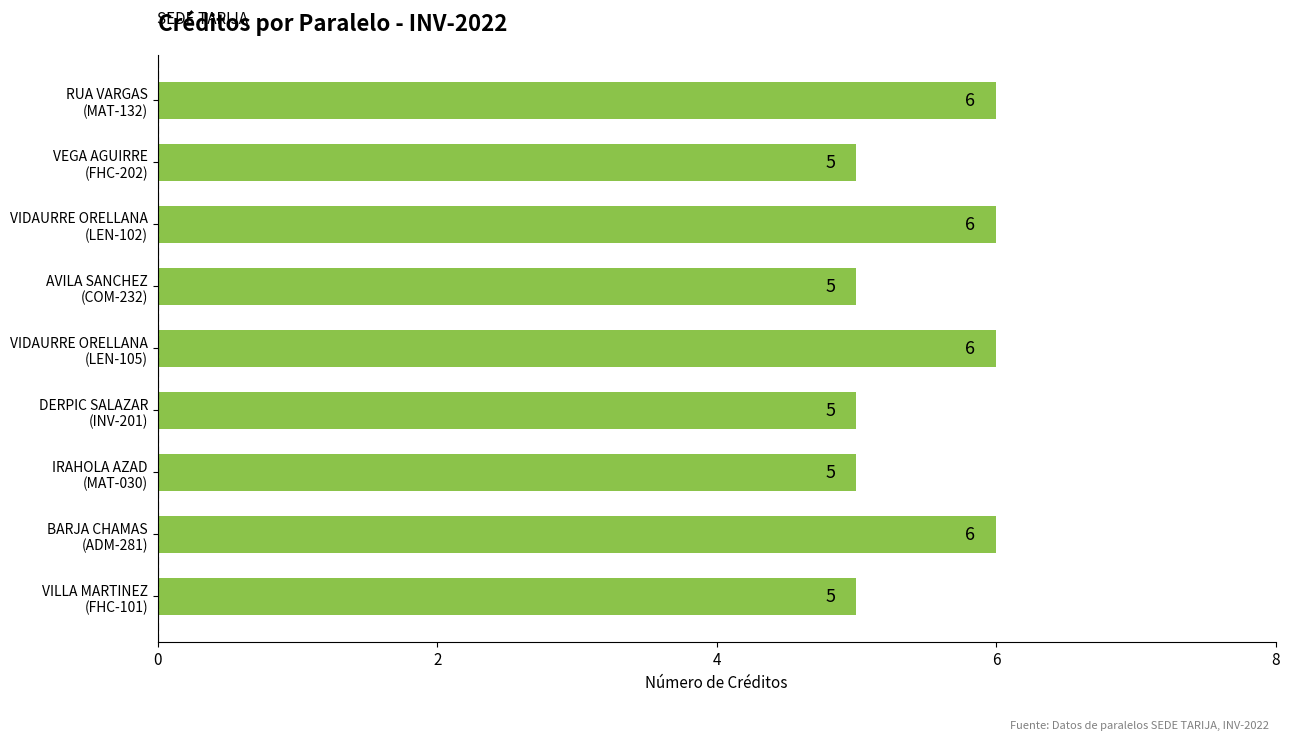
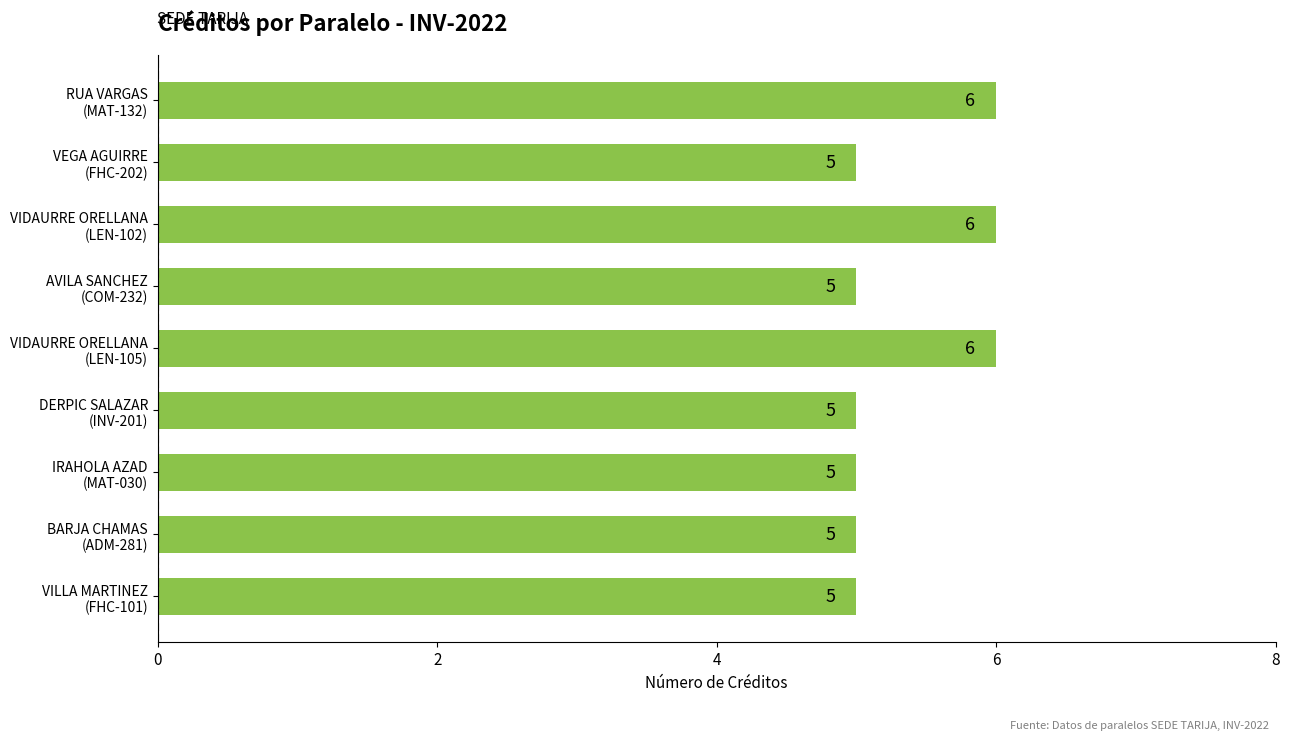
BARJA CHAMAS (ADM-281): 6 -> 5
